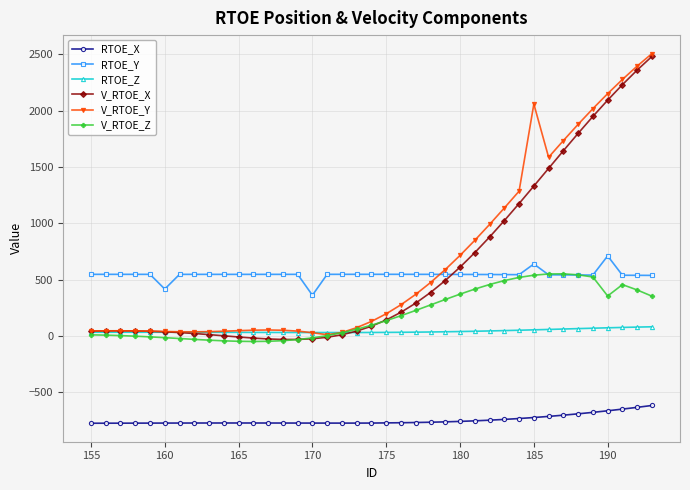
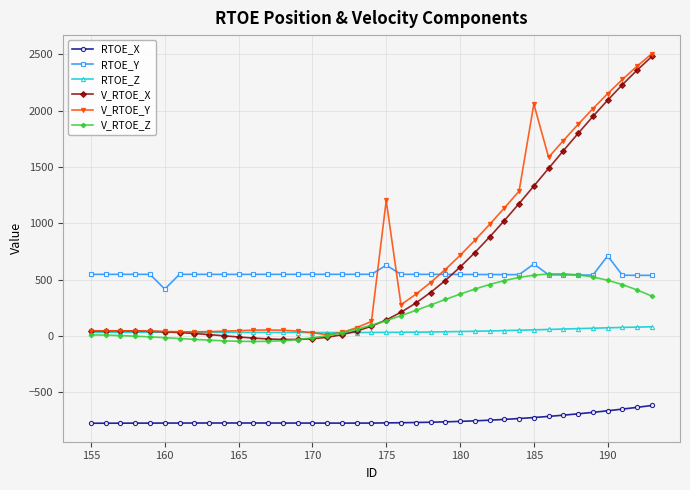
RTOE_Y, 170: 360 -> 550
RTOE_Y, 175: 550 -> 630
V_RTOE_Y, 175: 200 -> 1200
V_RTOE_Z, 190: 360 -> 490
